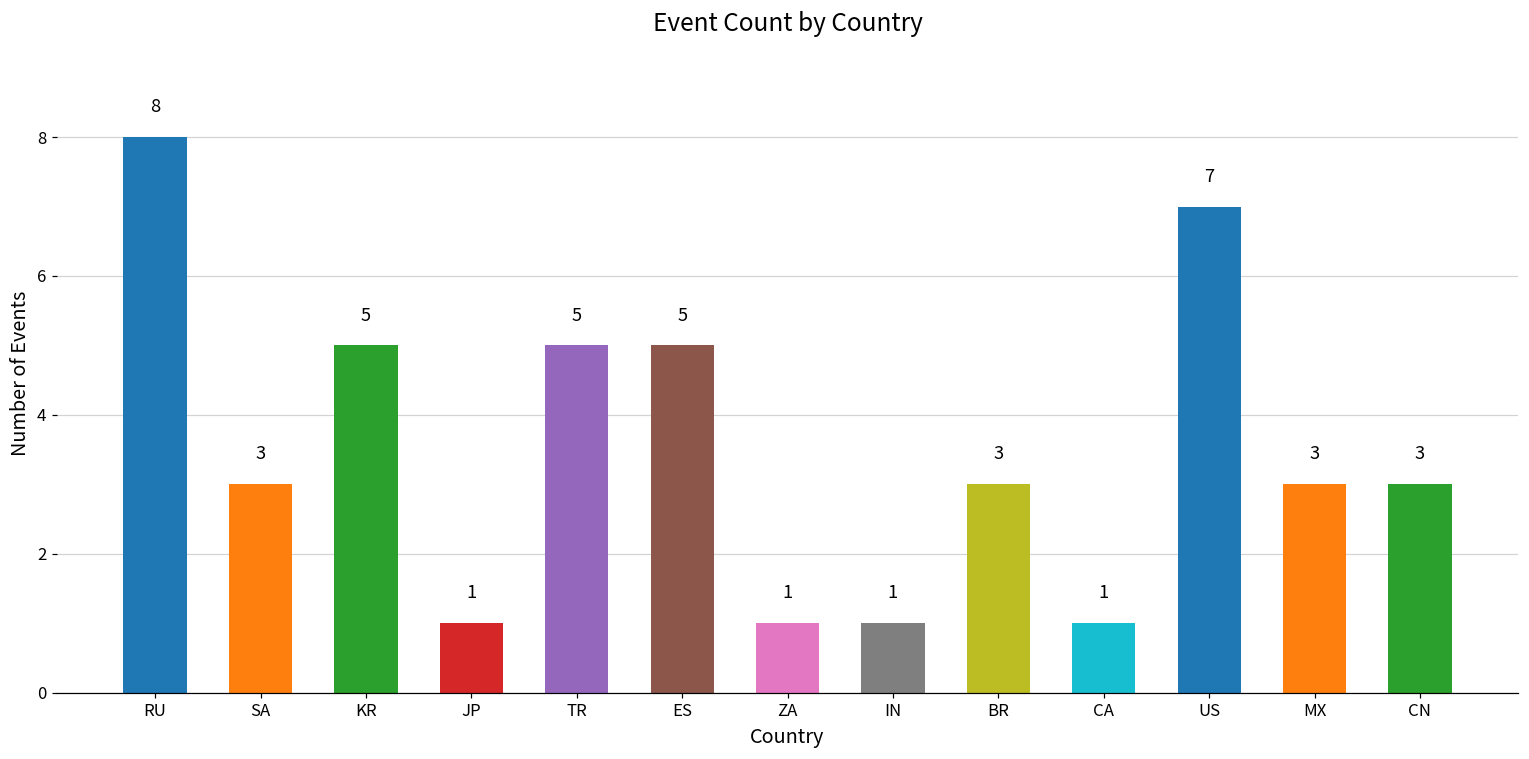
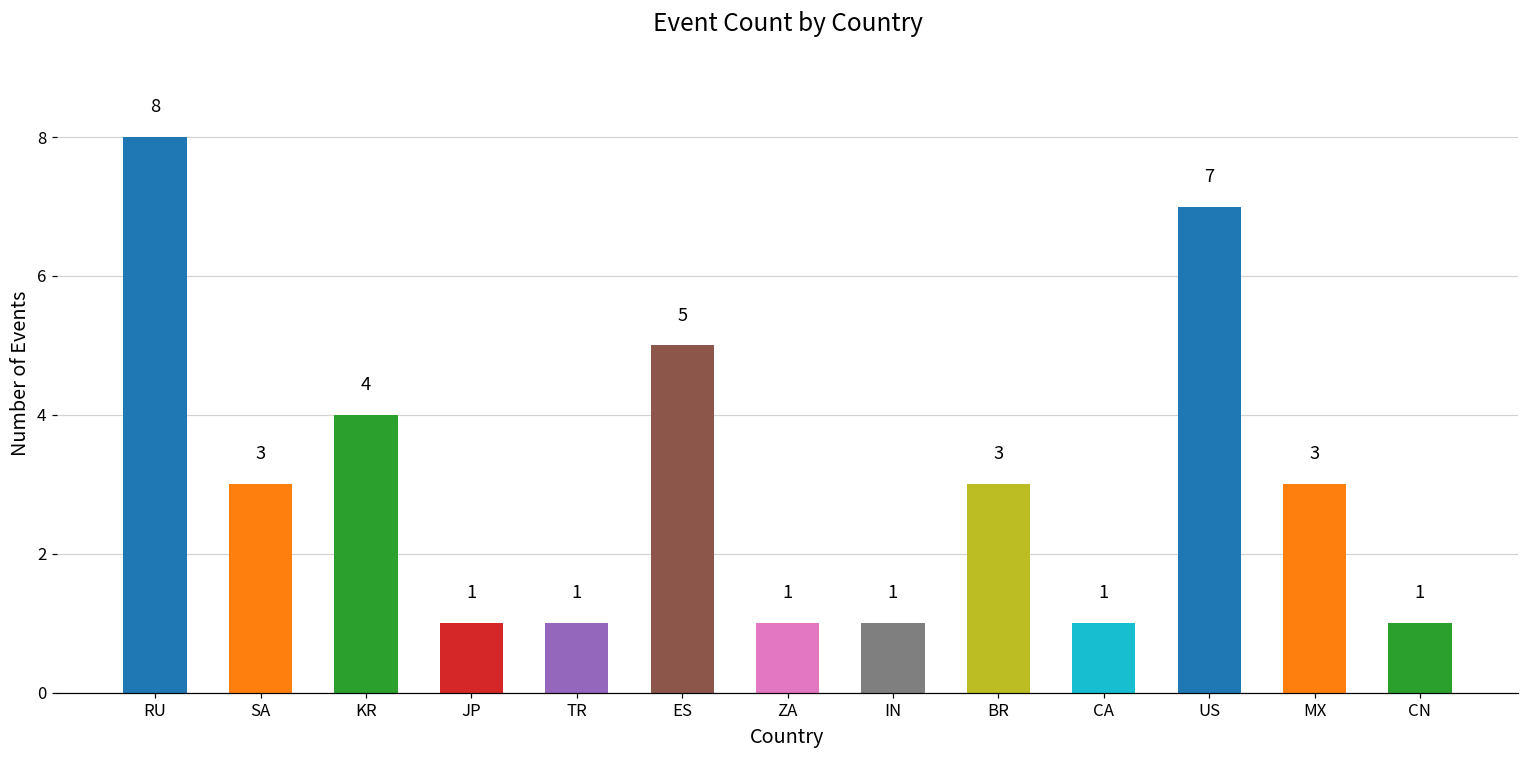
KR: 5 -> 4
TR: 5 -> 1
CN: 3 -> 1
